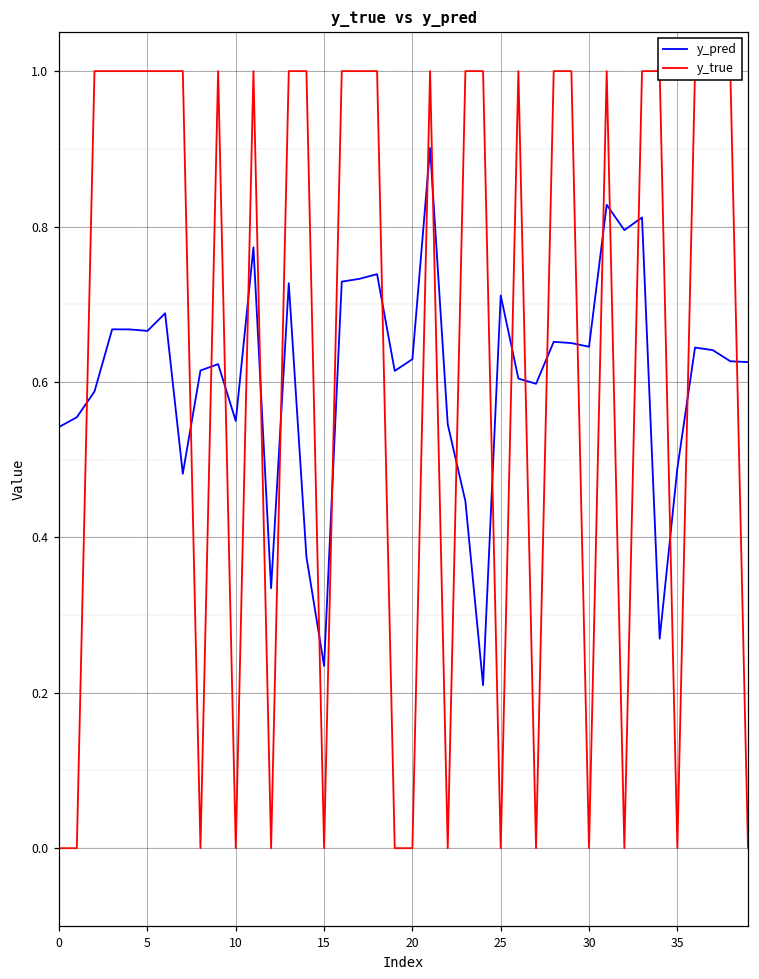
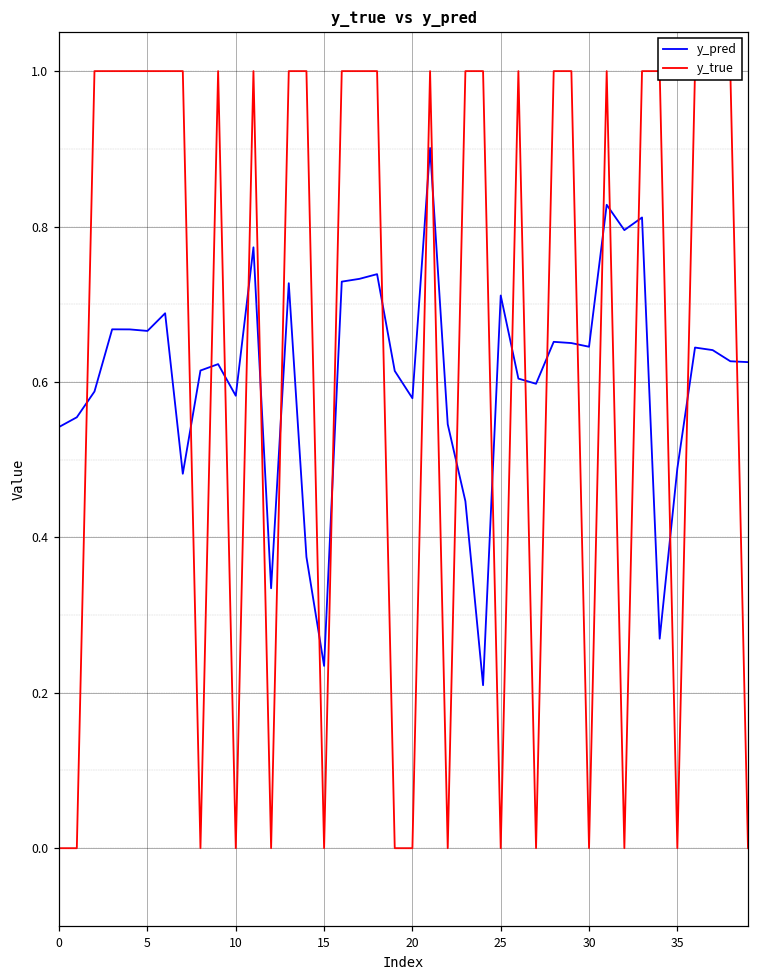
y_pred, 10: 0.55 -> 0.58
y_pred, 20: 0.63 -> 0.58
